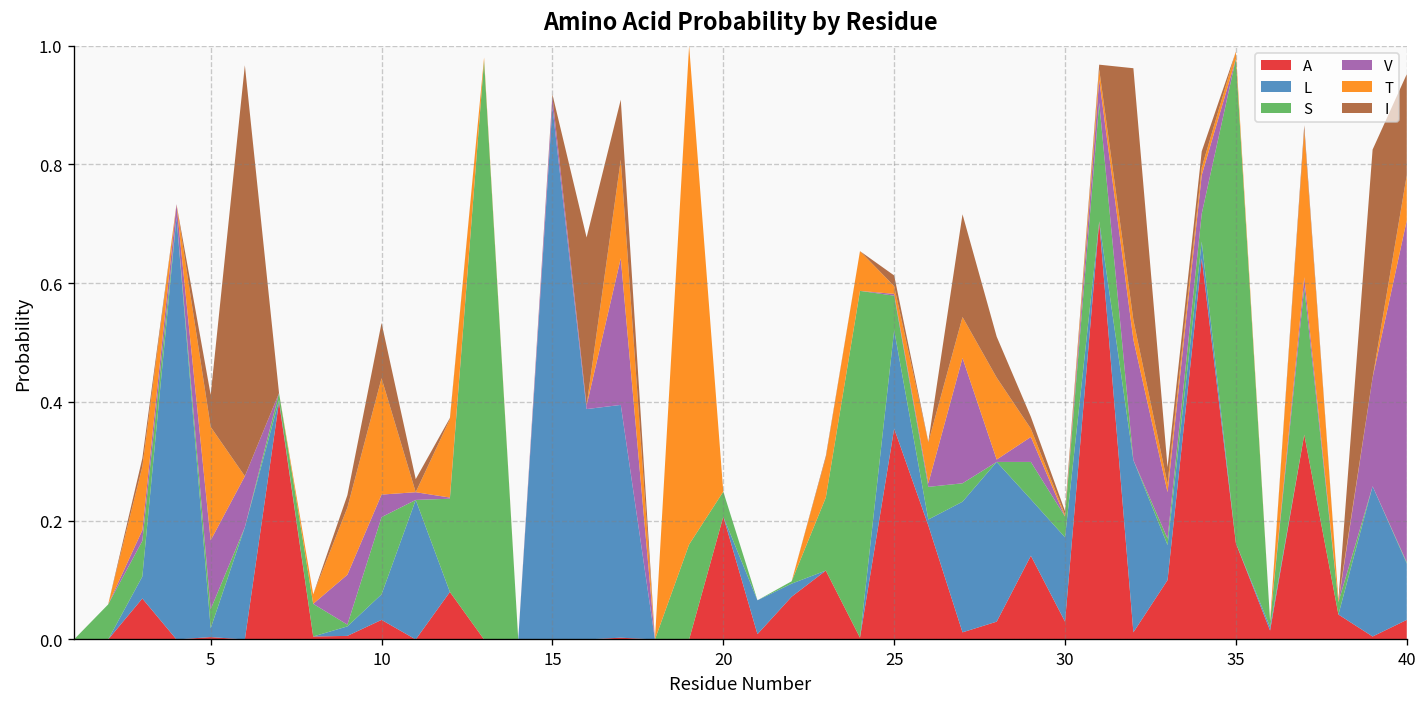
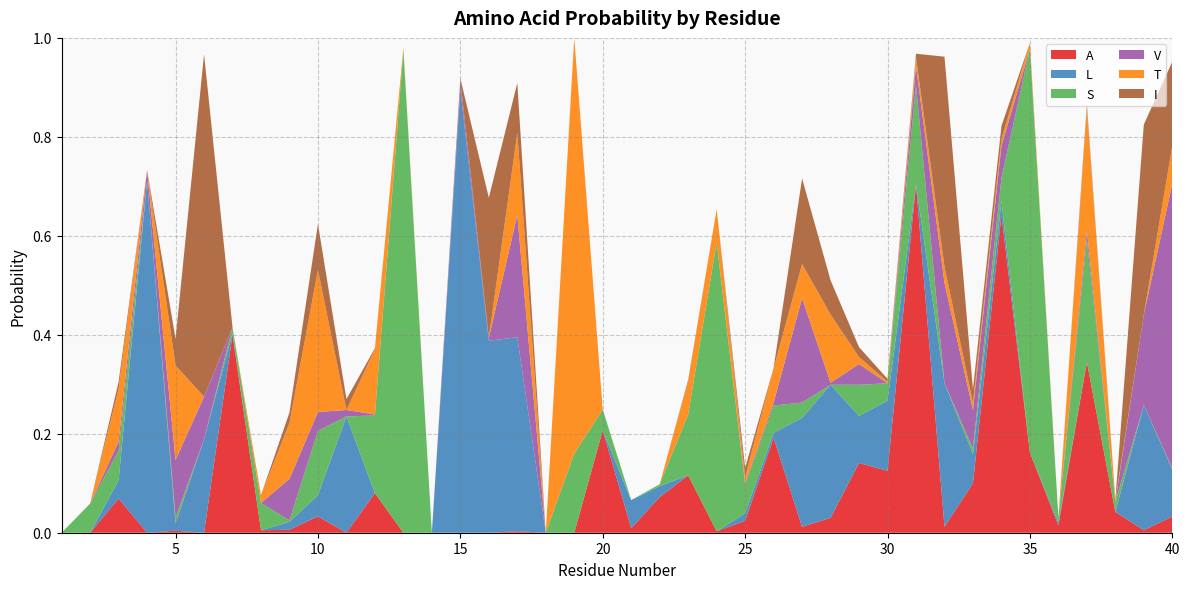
S, 5: 0.03 -> 0.01
T, 10: 0.20 -> 0.29
A, 25: 0.36 -> 0.02
L, 25: 0.17 -> 0.02
A, 30: 0.03 -> 0.13
